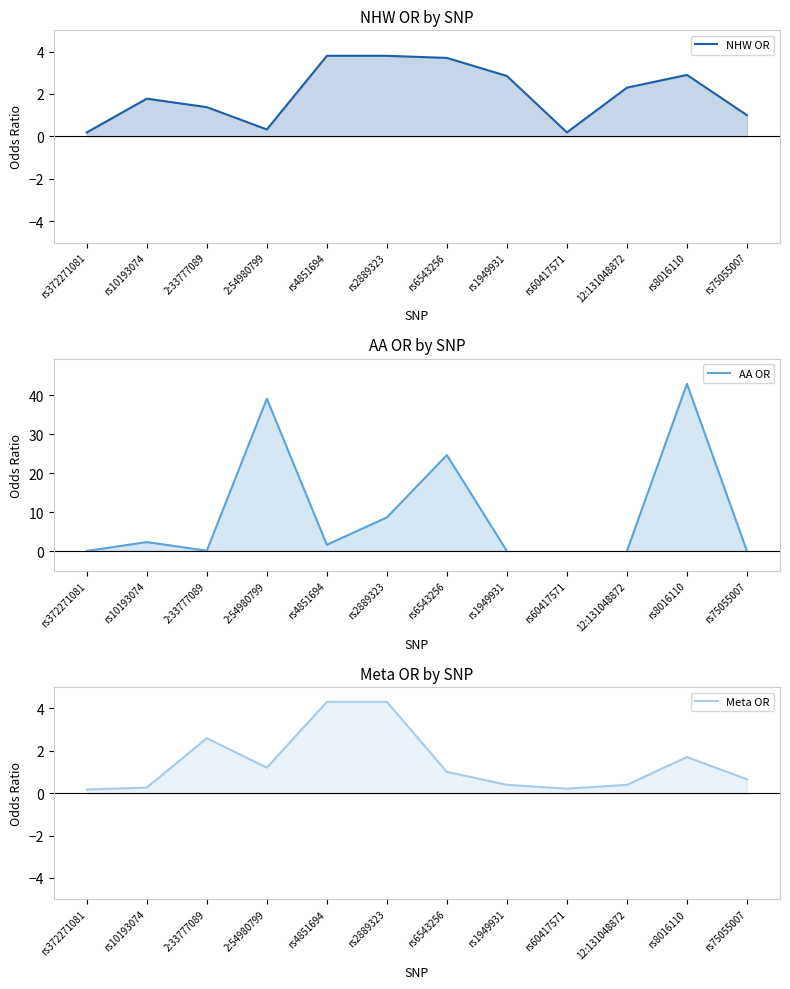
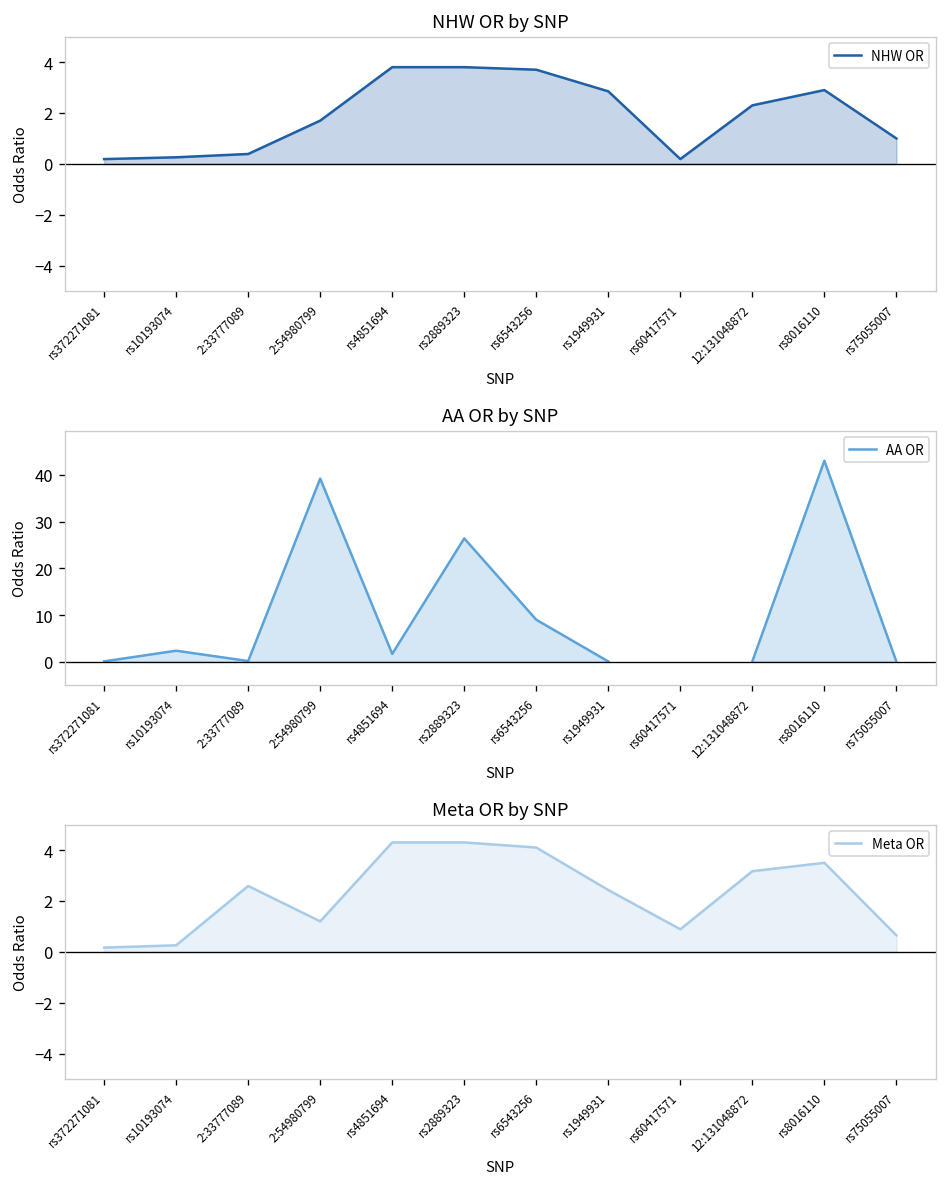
NHW OR by SNP, rs10193074: 1.8 -> 0.3
NHW OR by SNP, 2:33777089: 1.4 -> 0.4
NHW OR by SNP, 2:54980799: 0.3 -> 1.7
AA OR by SNP, rs2889323: 9 -> 26
AA OR by SNP, rs6543256: 25 -> 9
Meta OR by SNP, rs6543256: 1.0 -> 4.1
Meta OR by SNP, rs1949931: 0.4 -> 2.4
Meta OR by SNP, rs60417571: 0.2 -> 0.9
Meta OR by SNP, 12:131048872: 0.4 -> 3.2
Meta OR by SNP, rs8016110: 1.7 -> 3.5
